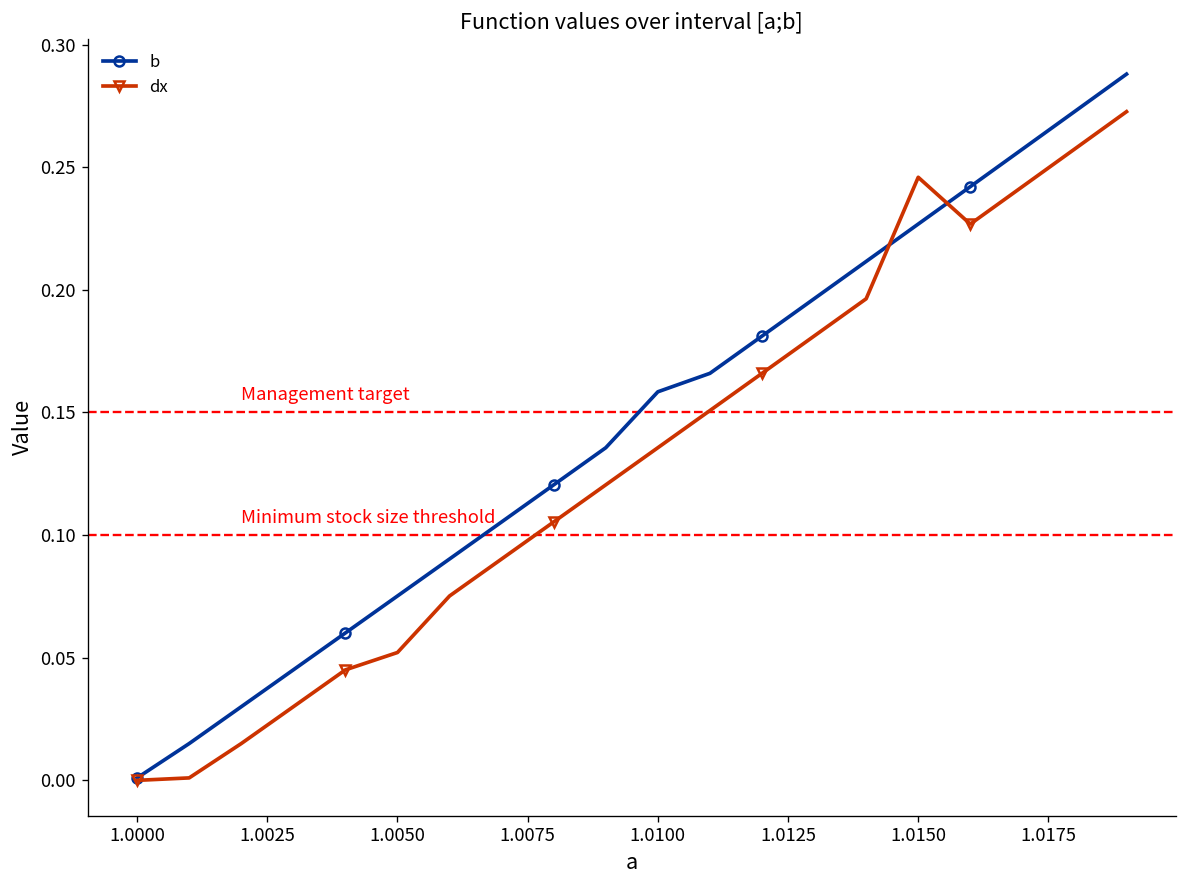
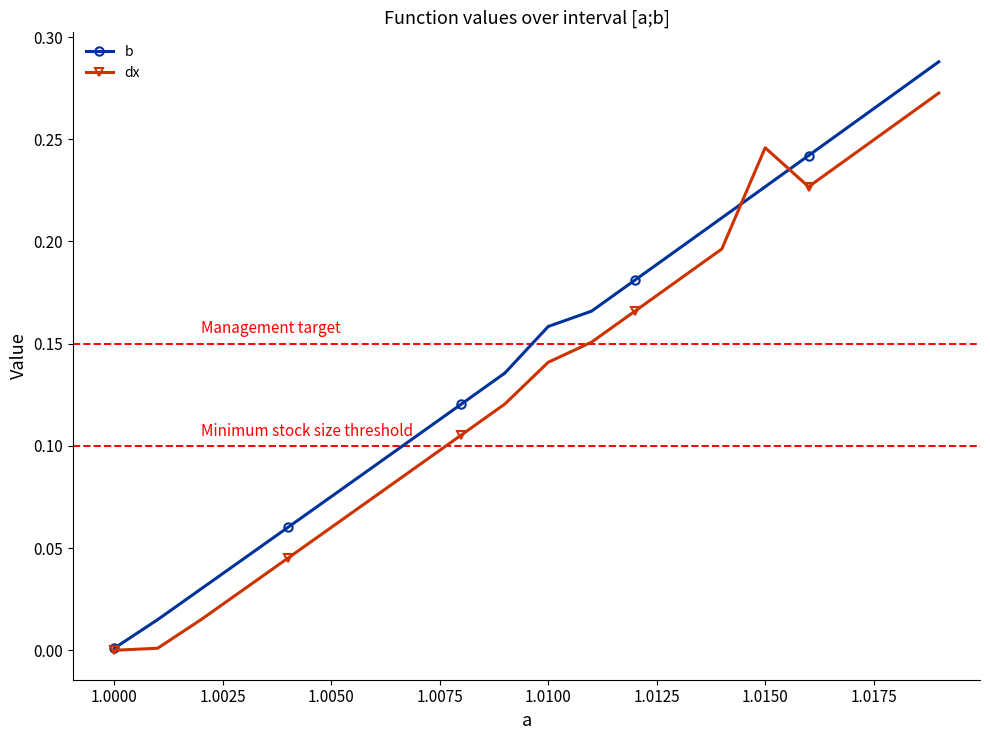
dx, 1.0050: 0.052 -> 0.060
dx, 1.0100: 0.136 -> 0.141
